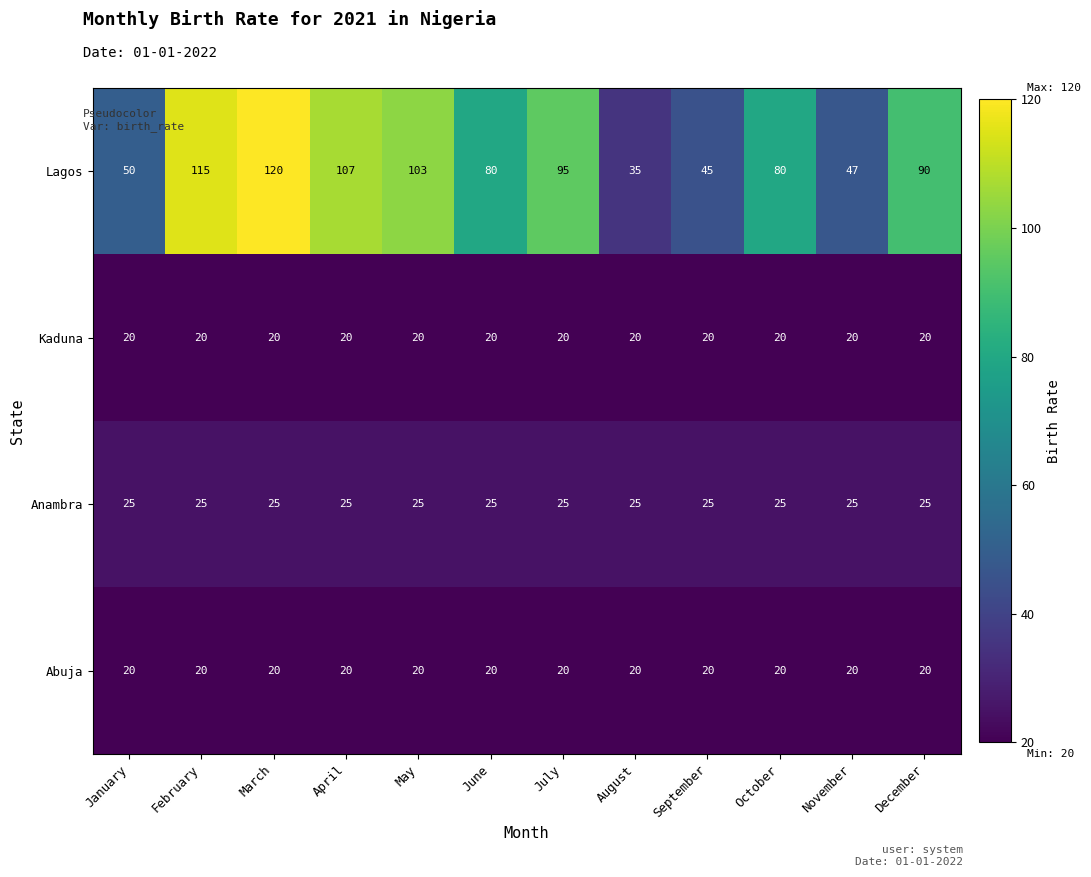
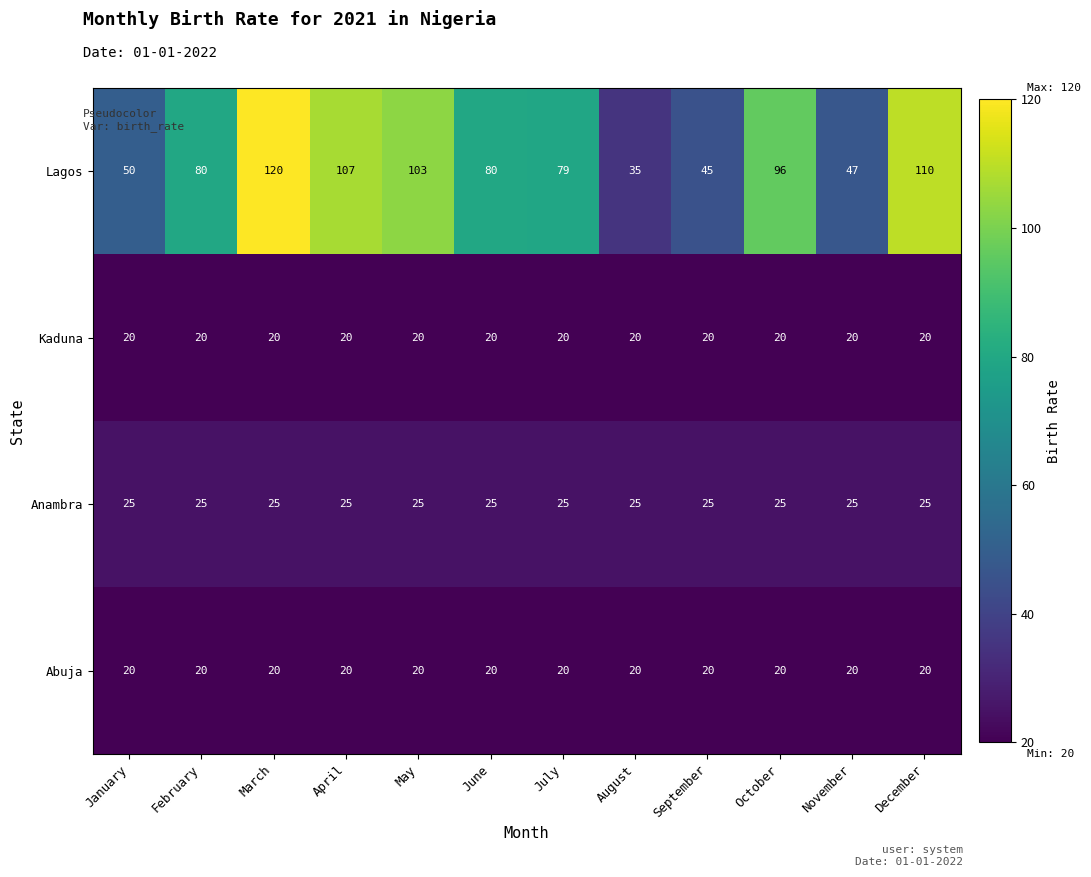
Lagos, February: 115 -> 80
Lagos, July: 95 -> 79
Lagos, October: 80 -> 96
Lagos, December: 90 -> 110
